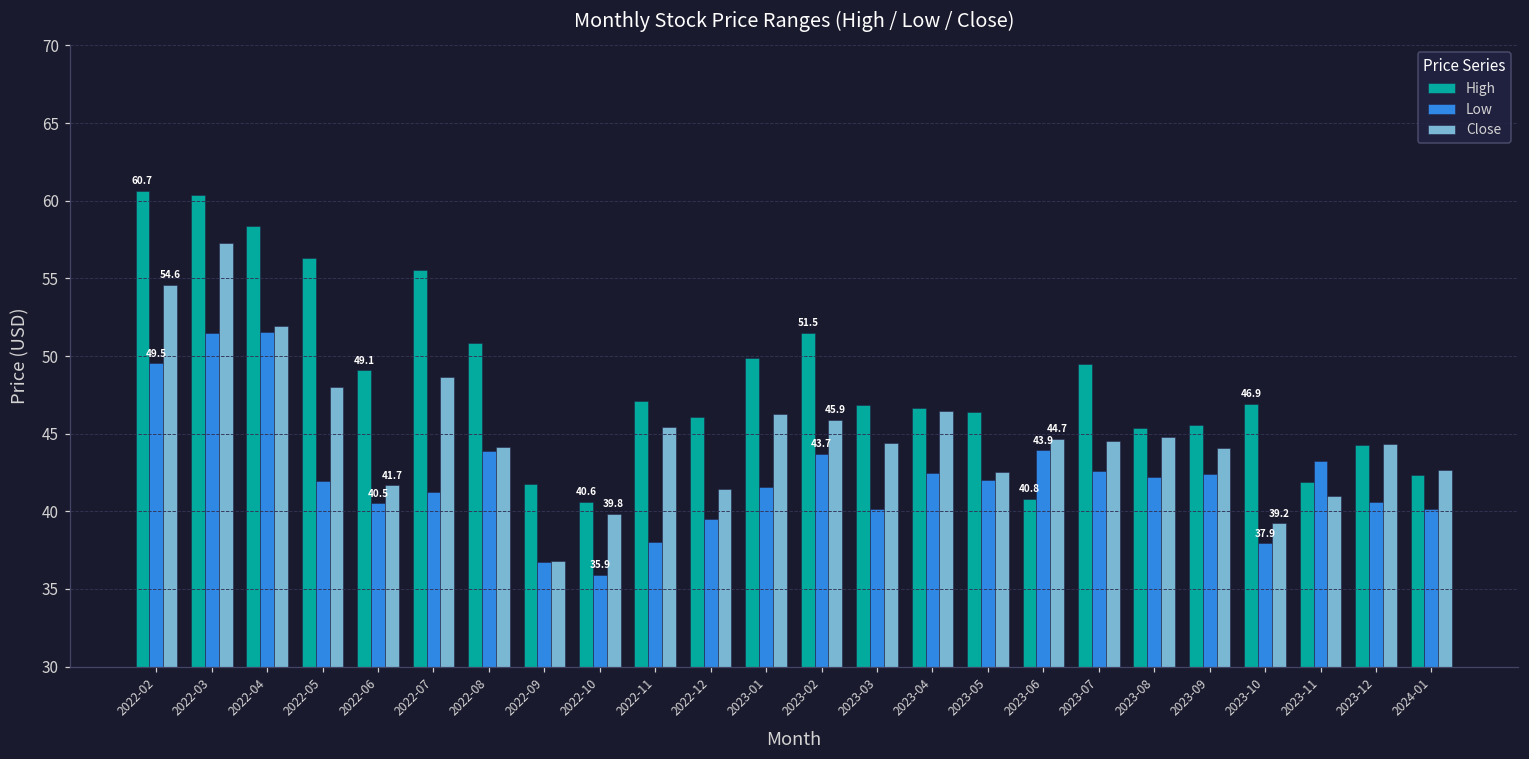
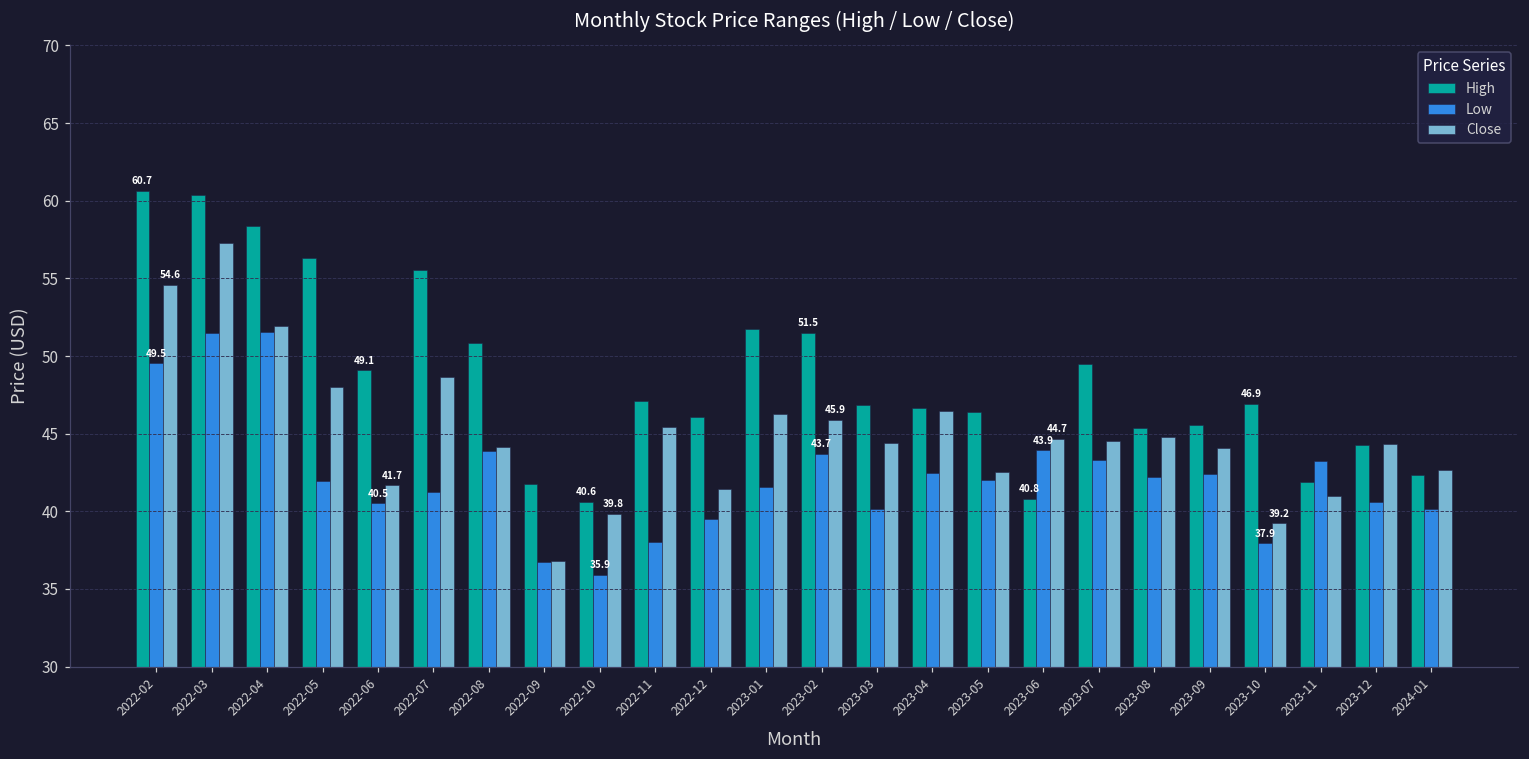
High, 2023-01: 49.9 -> 51.7
Low, 2023-07: 42.6 -> 43.3
